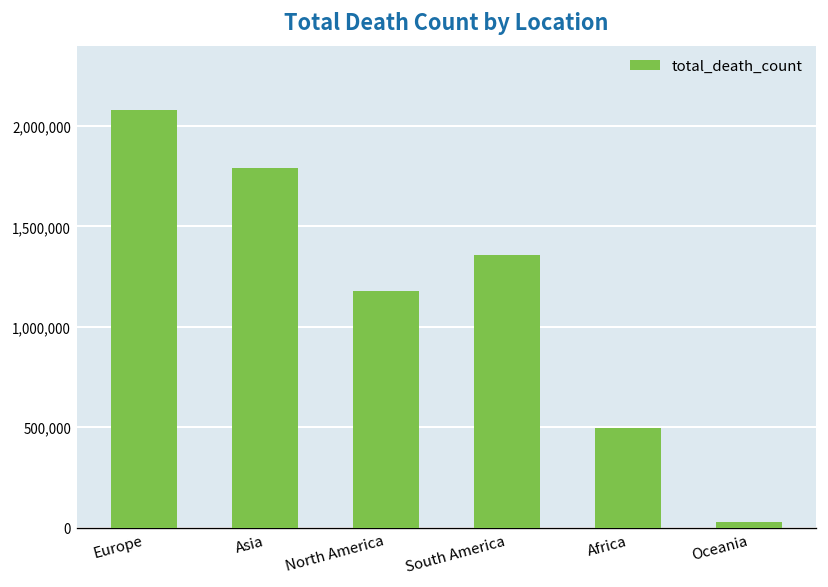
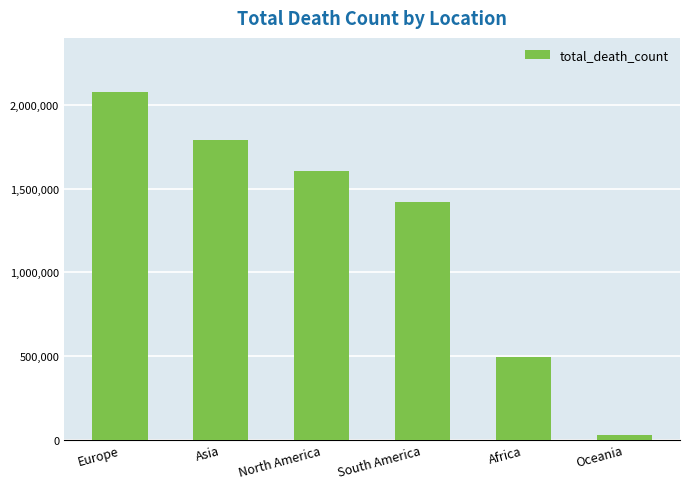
North America: 1,180,000 -> 1,610,000
South America: 1,360,000 -> 1,420,000
